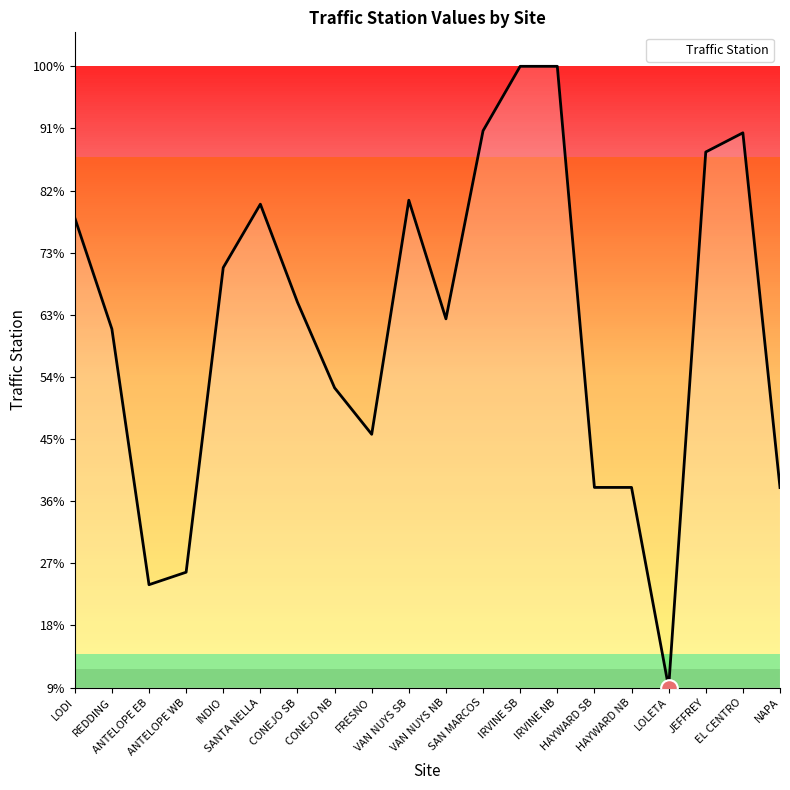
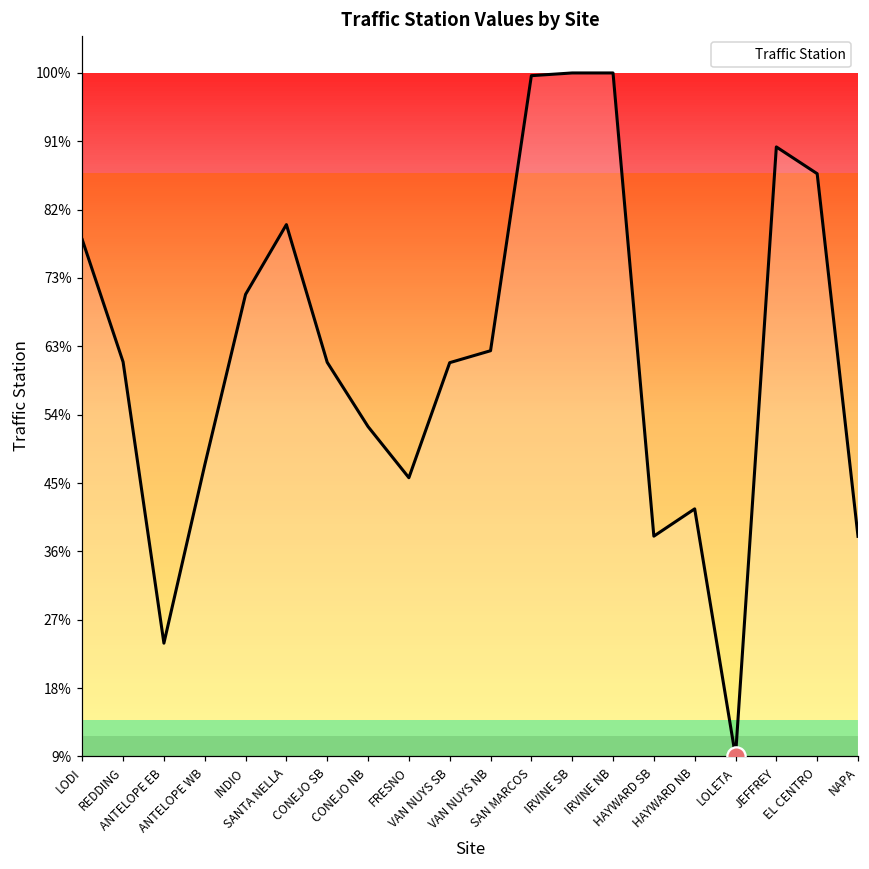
Traffic Station, ANTELOPE WB: 26% -> 48%
Traffic Station, CONEJO SB: 65% -> 61%
Traffic Station, VAN NUYS SB: 80% -> 61%
Traffic Station, SAN MARCOS: 91% -> 100%
Traffic Station, HAYWARD NB: 38% -> 42%
Traffic Station, JEFFREY: 87% -> 90%
Traffic Station, EL CENTRO: 90% -> 87%
